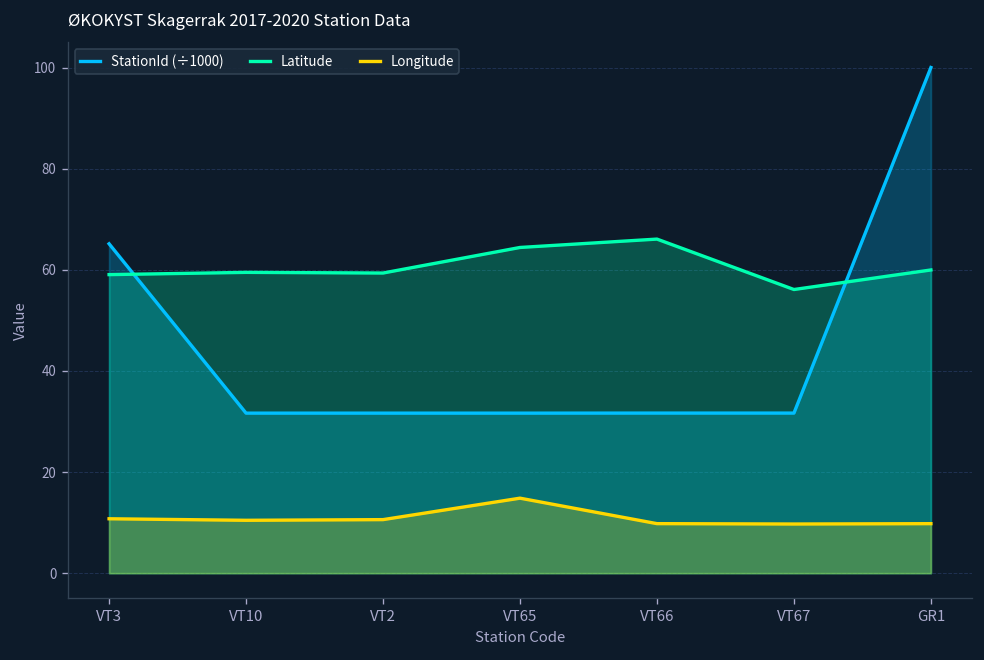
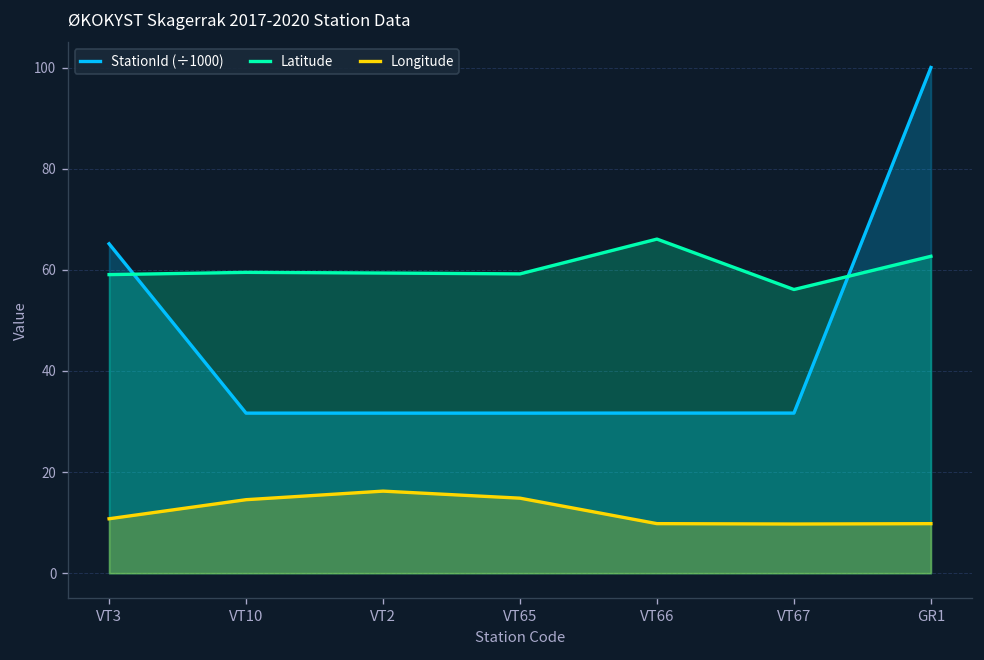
Longitude, VT10: 10 -> 15
Longitude, VT2: 11 -> 16
Latitude, VT65: 64 -> 59
Latitude, GR1: 60 -> 63
